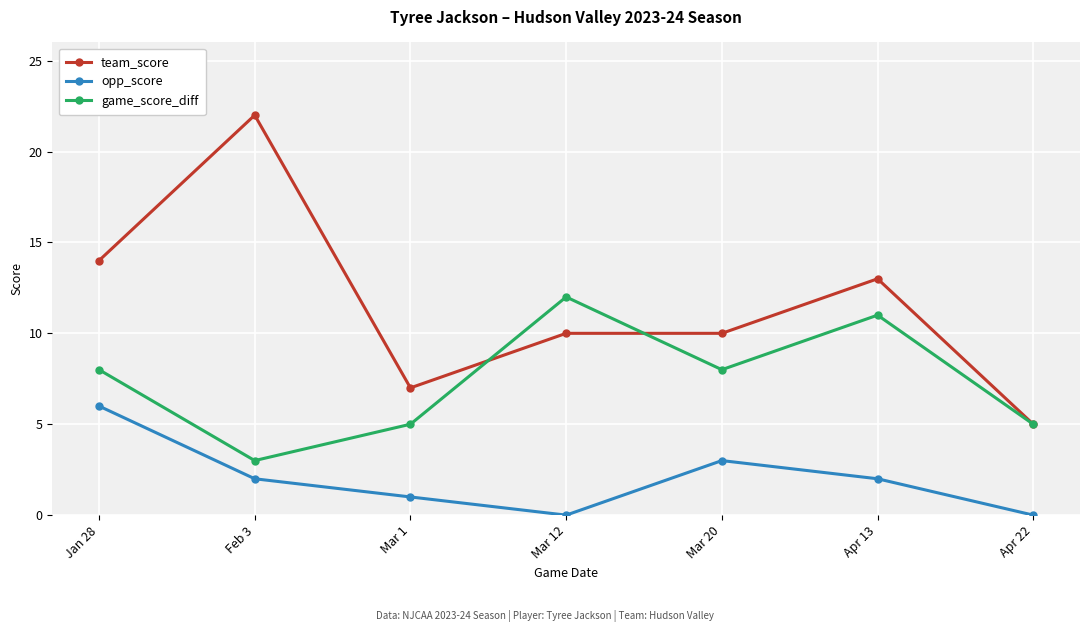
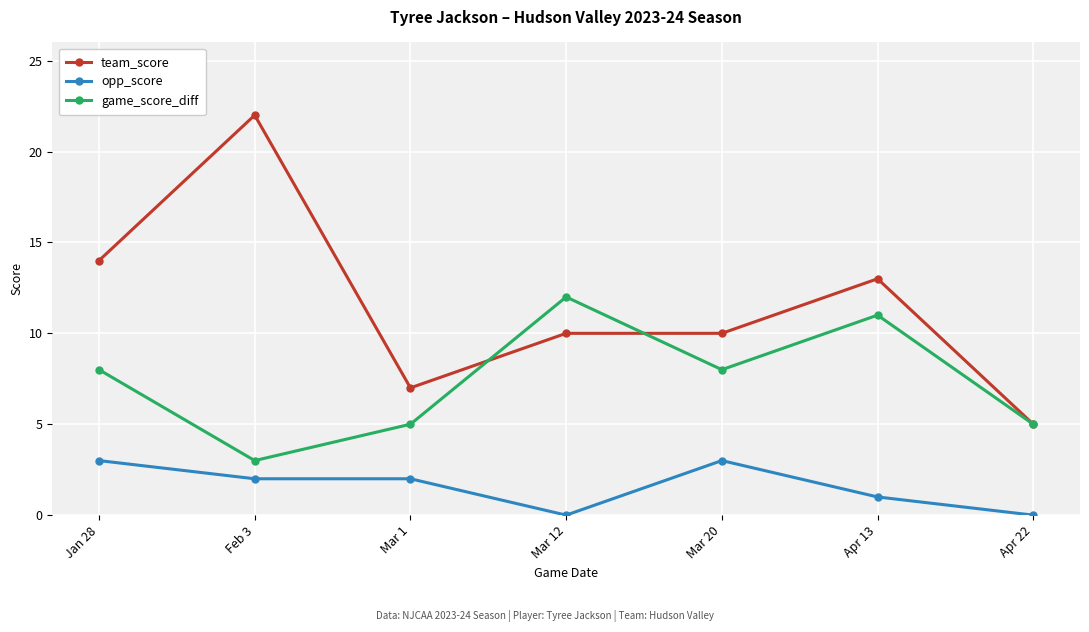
opp_score, Jan 28: 6 -> 3
opp_score, Mar 1: 1 -> 2
opp_score, Apr 13: 2 -> 1
